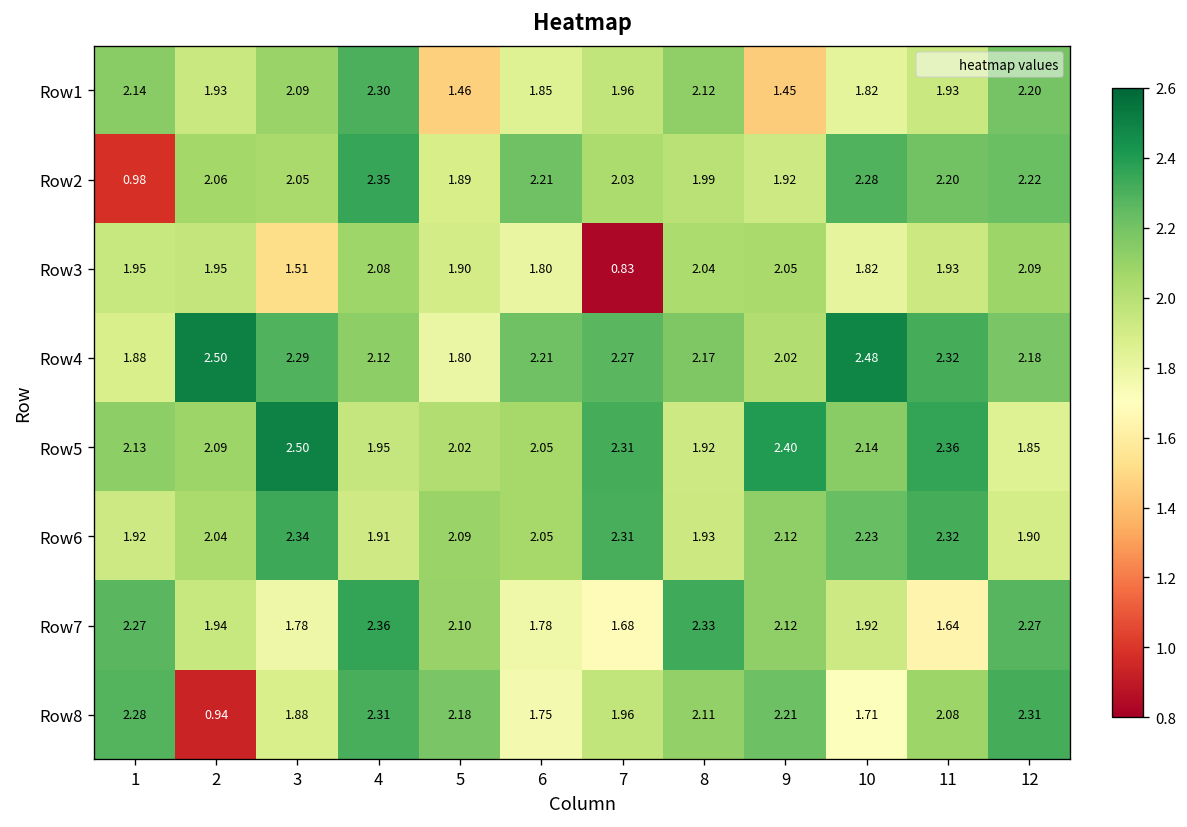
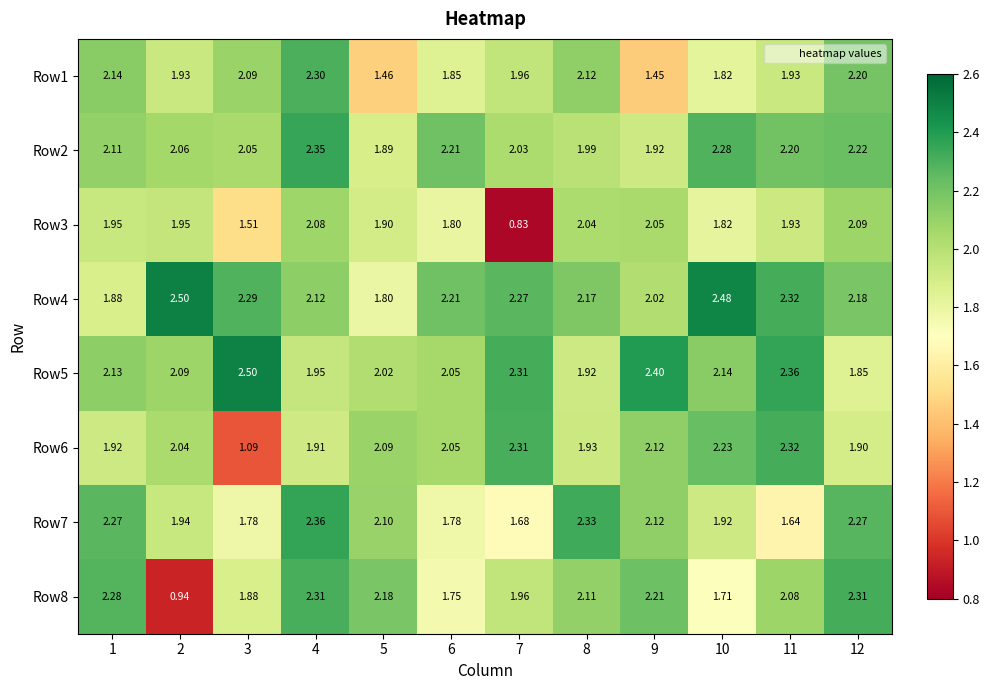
Row2, 1: 0.98 -> 2.11
Row6, 3: 2.34 -> 1.09
